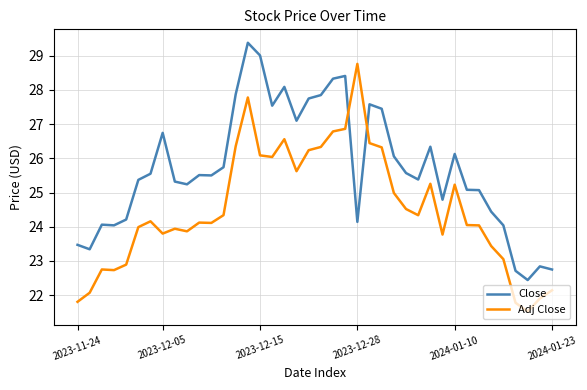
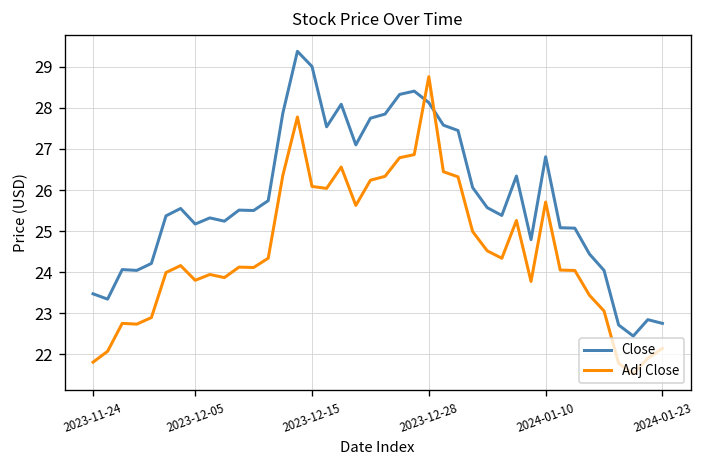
Close, 2023-12-05: 26.7 -> 25.2
Close, 2023-12-28: 24.1 -> 28.1
Close, 2024-01-10: 26.1 -> 26.8
Adj Close, 2024-01-10: 25.2 -> 25.7
